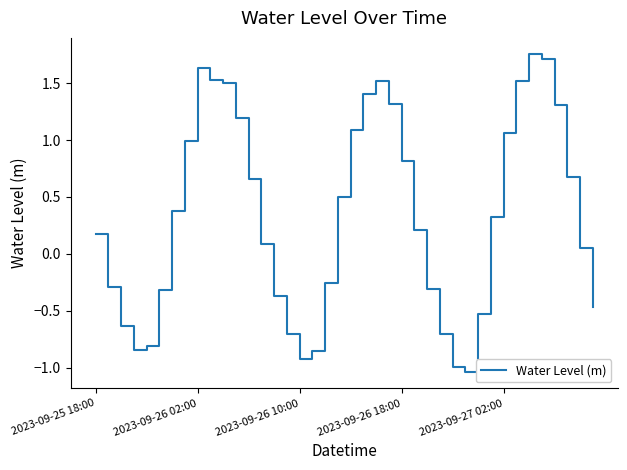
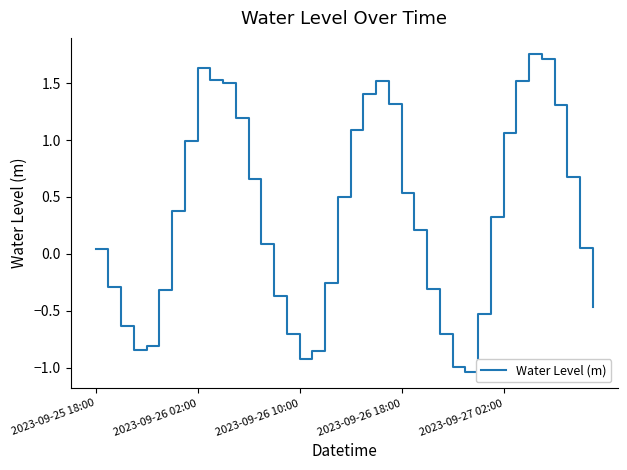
2023-09-25 18:00: 0.17 -> 0.05
2023-09-26 18:00: 0.82 -> 0.53
